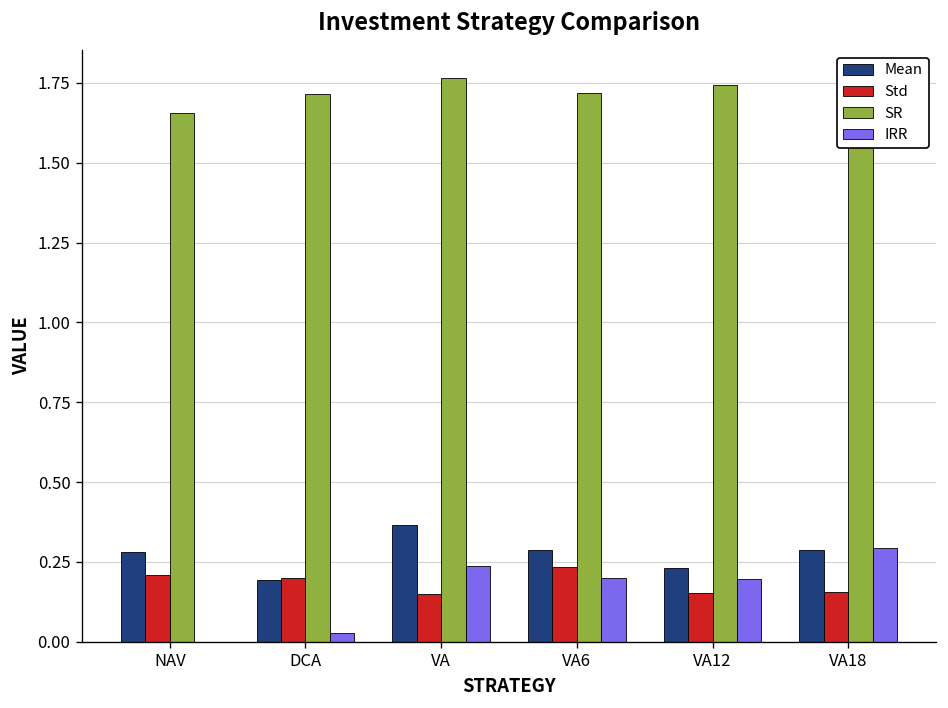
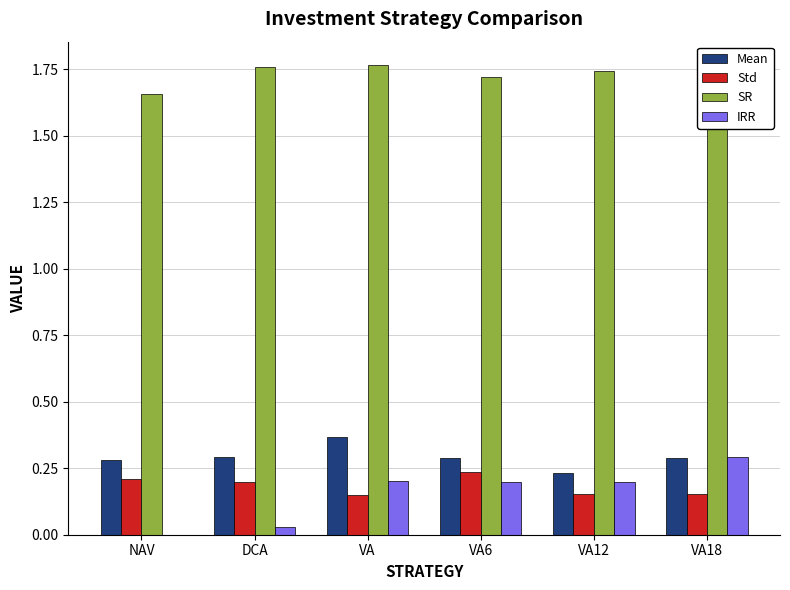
Mean, DCA: 0.19 -> 0.29
SR, DCA: 1.71 -> 1.76
IRR, VA: 0.24 -> 0.20
